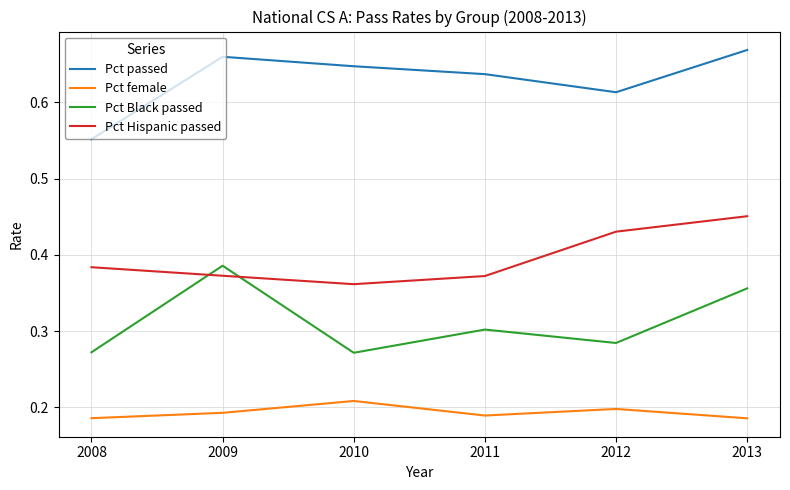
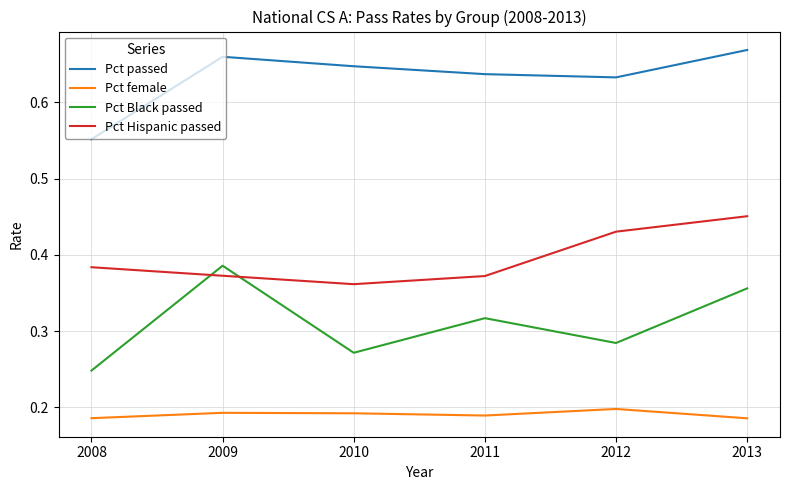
Pct Black passed, 2008: 0.27 -> 0.25
Pct female, 2010: 0.21 -> 0.19
Pct Black passed, 2011: 0.30 -> 0.32
Pct passed, 2012: 0.61 -> 0.63
